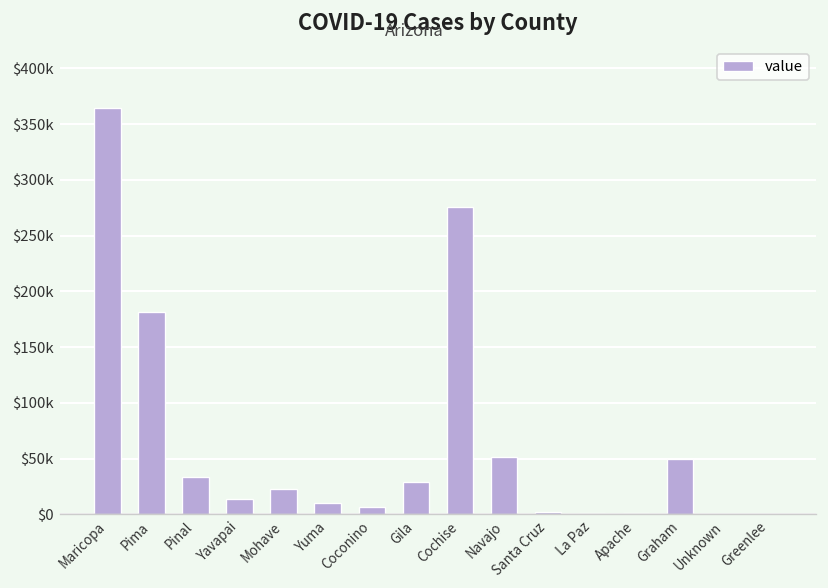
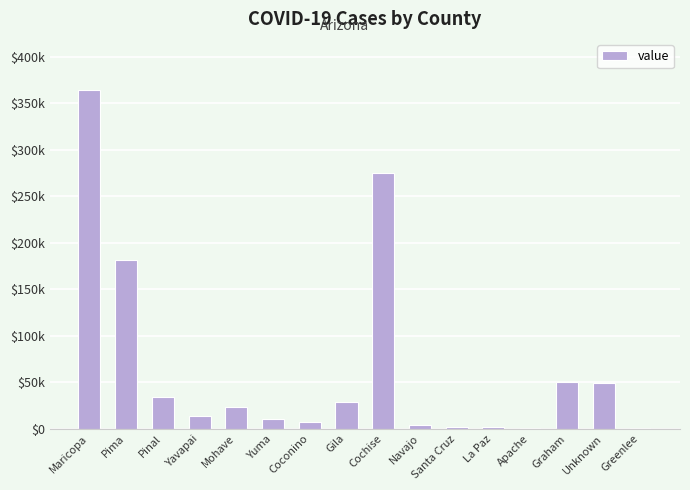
Navajo: $50000 -> $0
Unknown: $0 -> $50000
